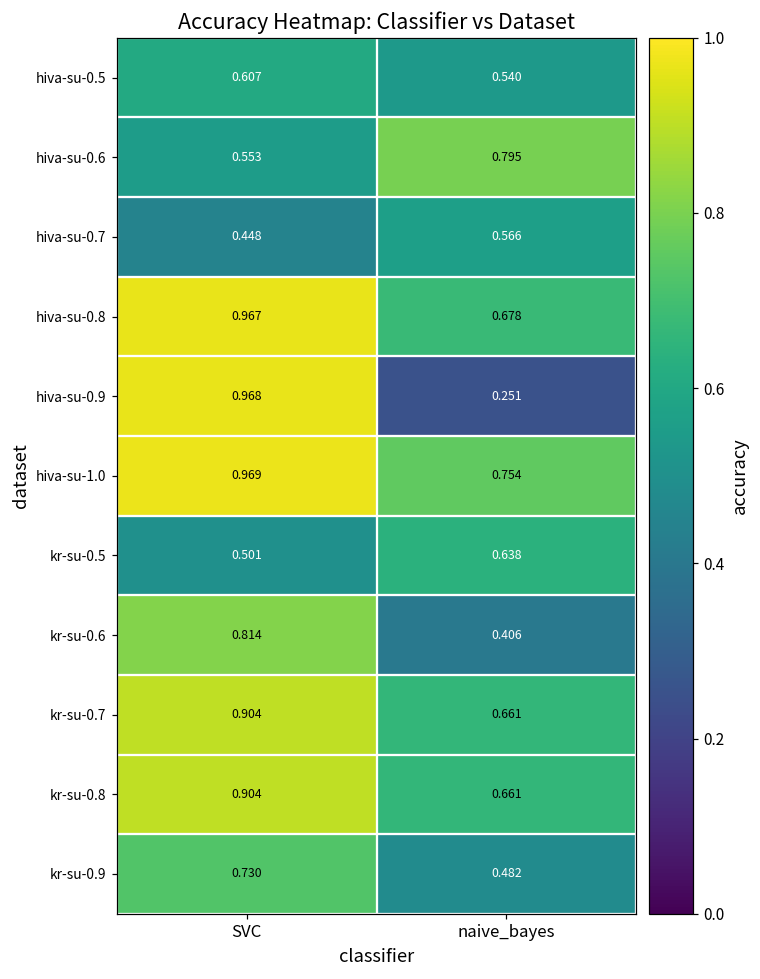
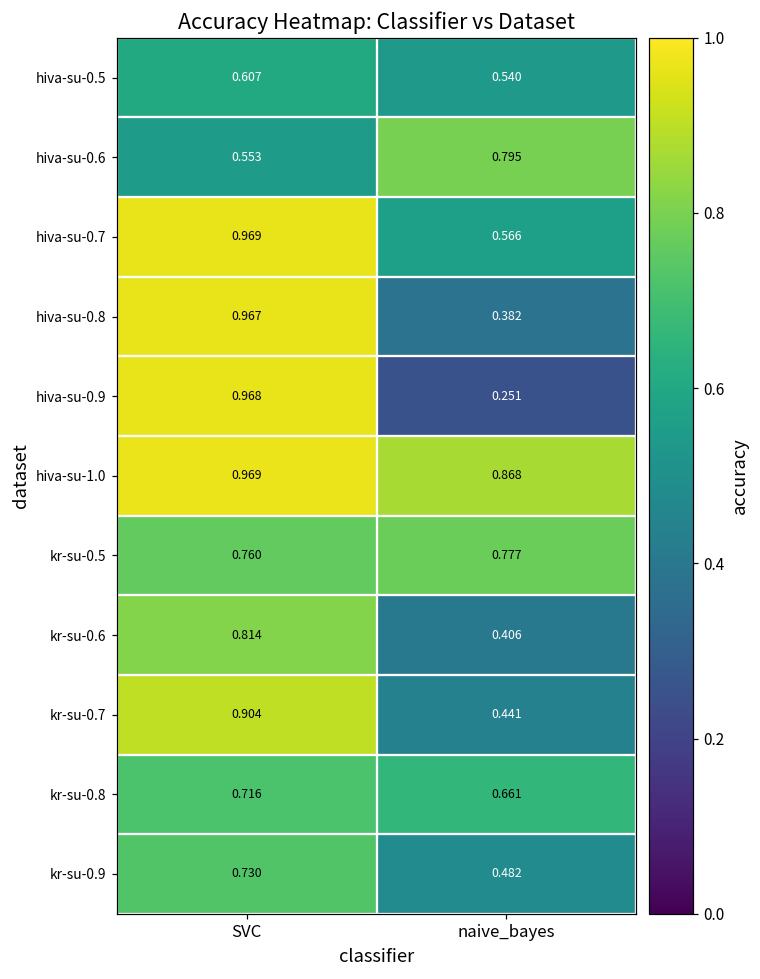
hiva-su-0.7, SVC: 0.448 -> 0.969
hiva-su-0.8, naive_bayes: 0.678 -> 0.382
hiva-su-1.0, naive_bayes: 0.754 -> 0.868
kr-su-0.5, SVC: 0.501 -> 0.760
kr-su-0.5, naive_bayes: 0.638 -> 0.777
kr-su-0.7, naive_bayes: 0.661 -> 0.441
kr-su-0.8, SVC: 0.904 -> 0.716
